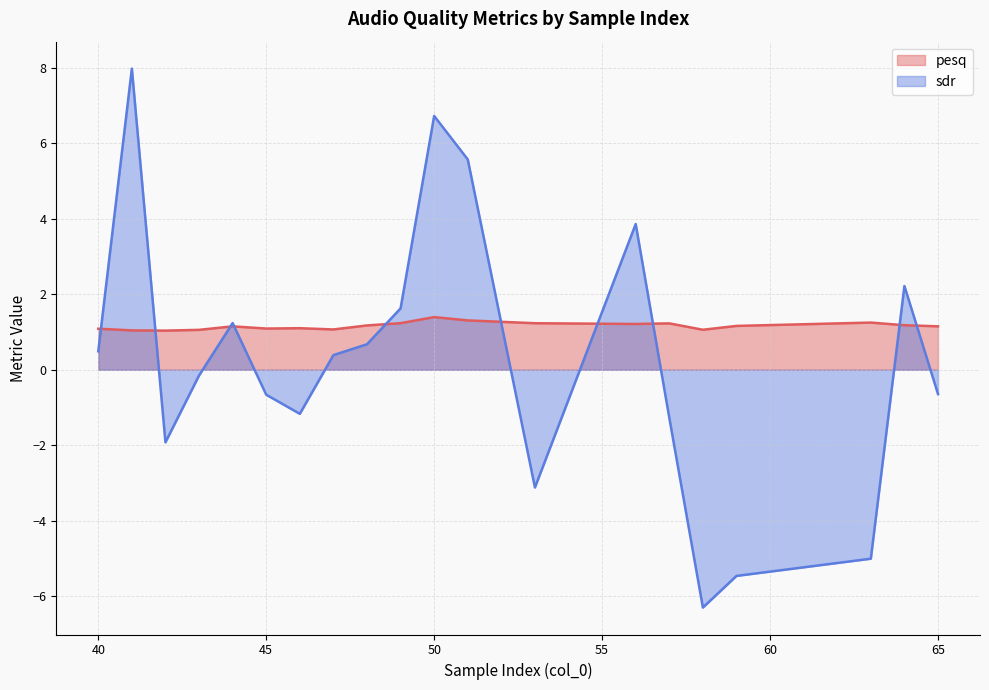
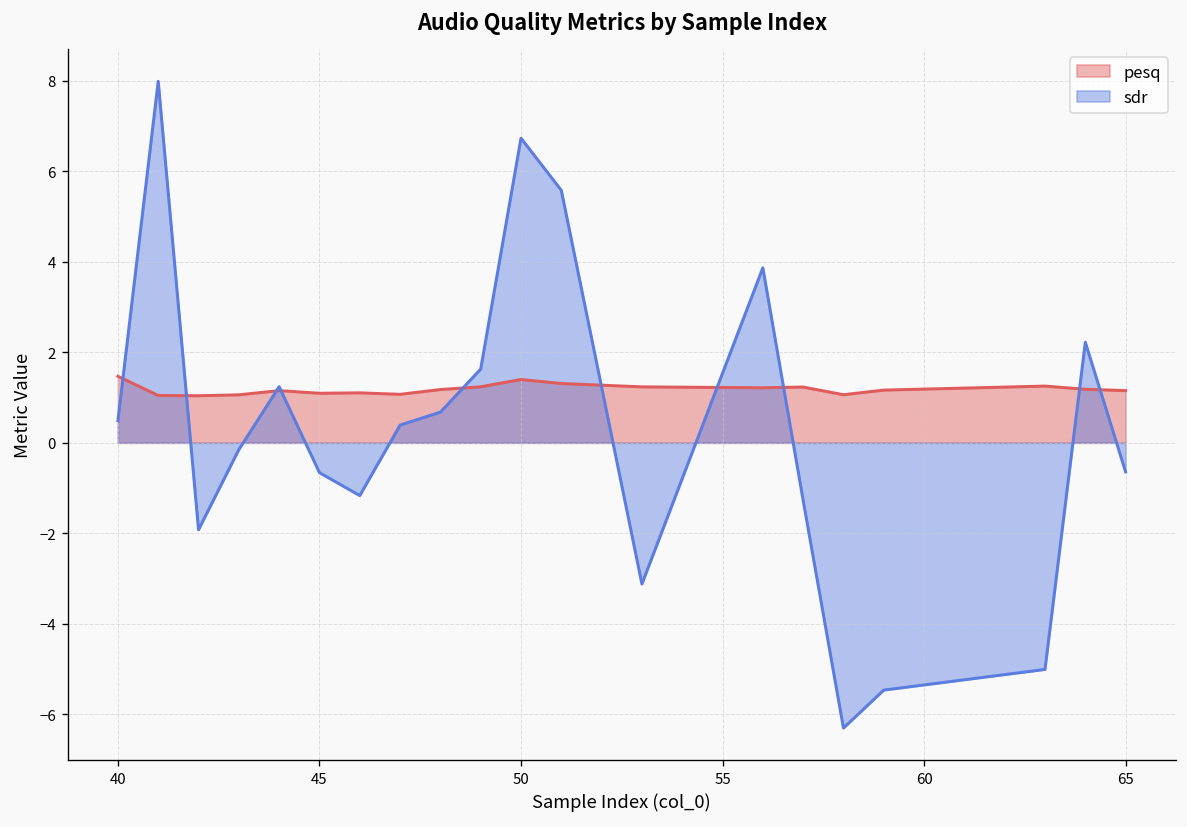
pesq, 40: 1.1 -> 1.5
